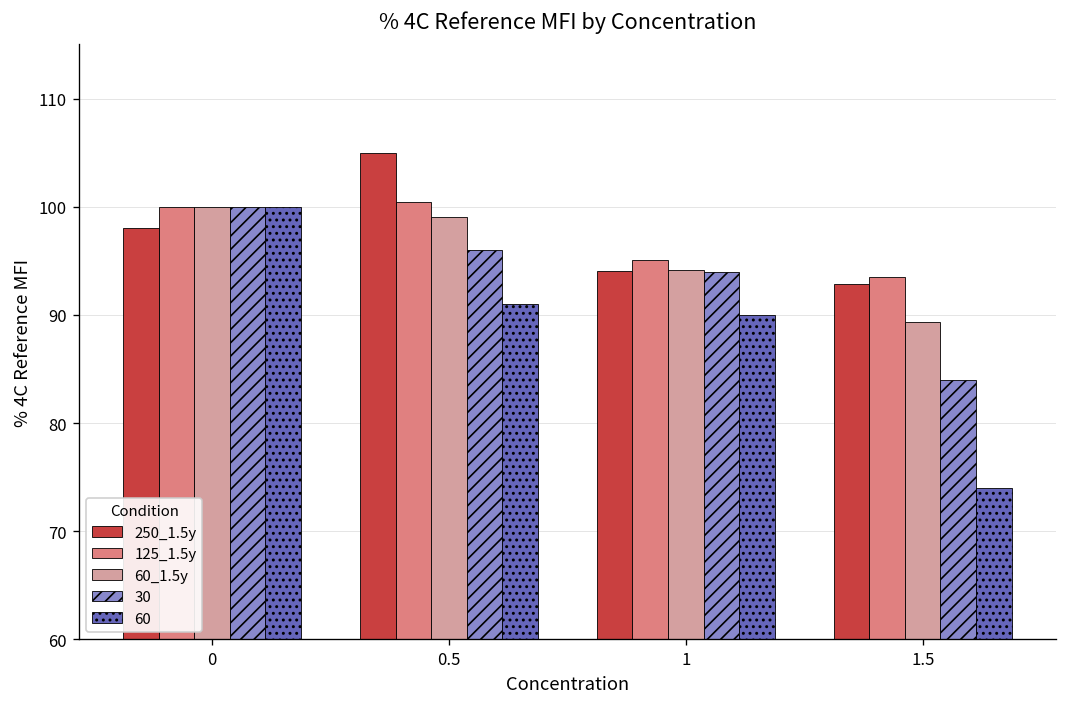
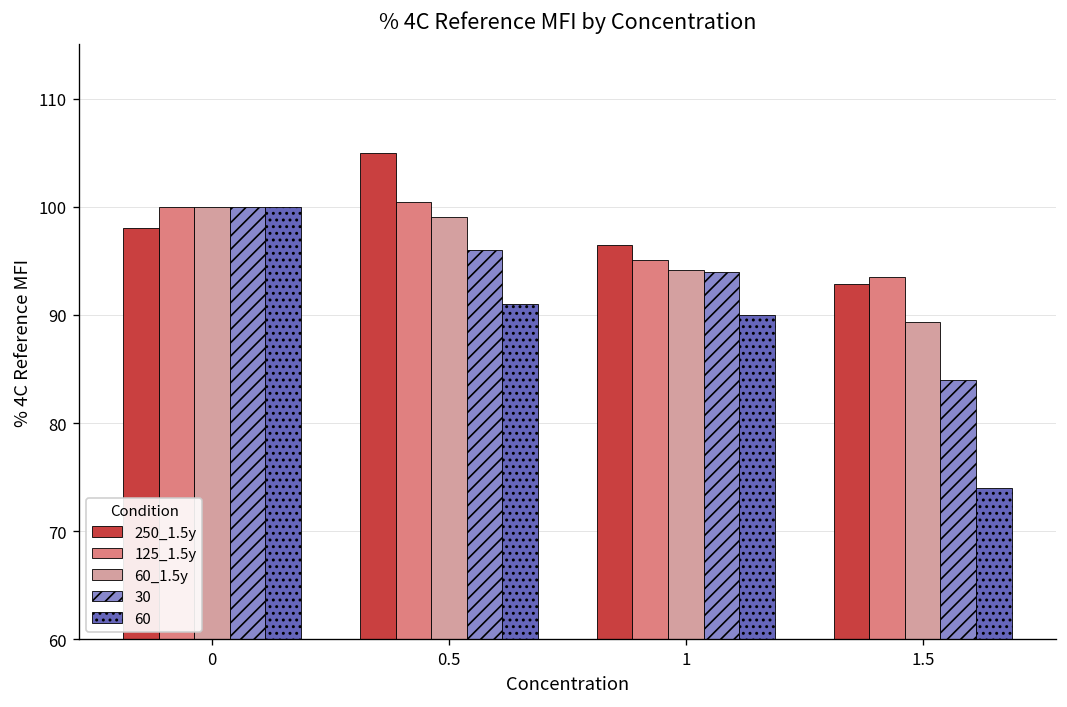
250_1.5y, 1: 94 -> 96
